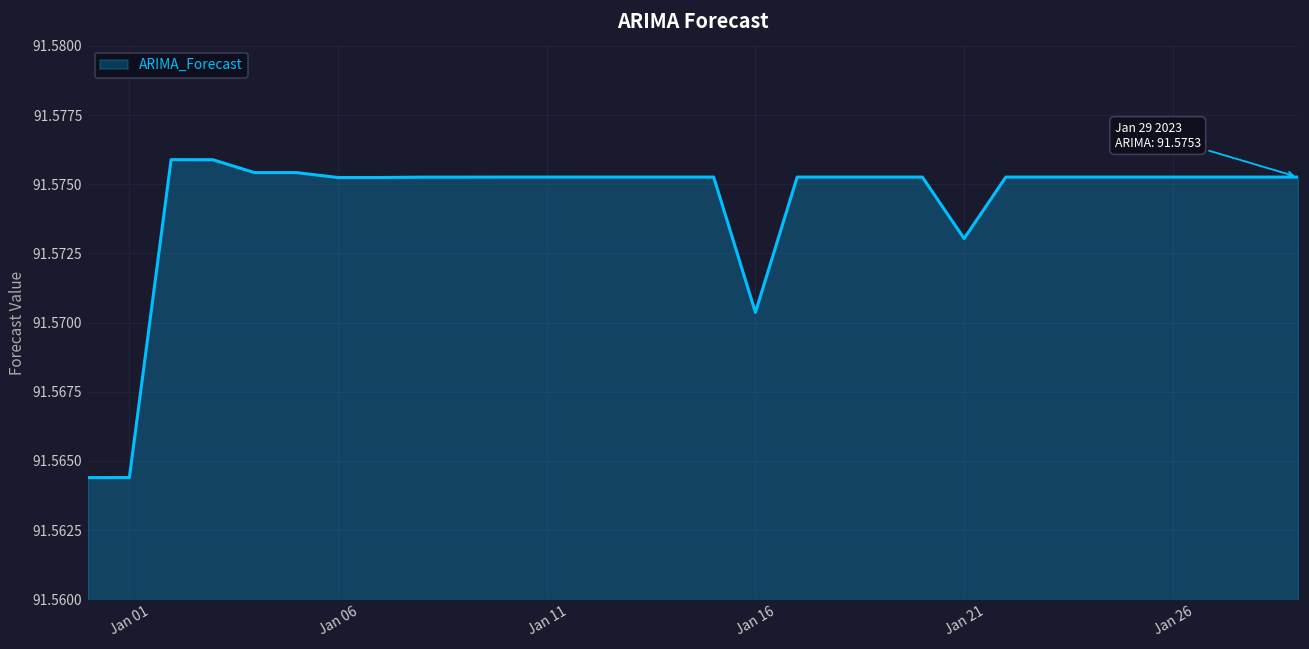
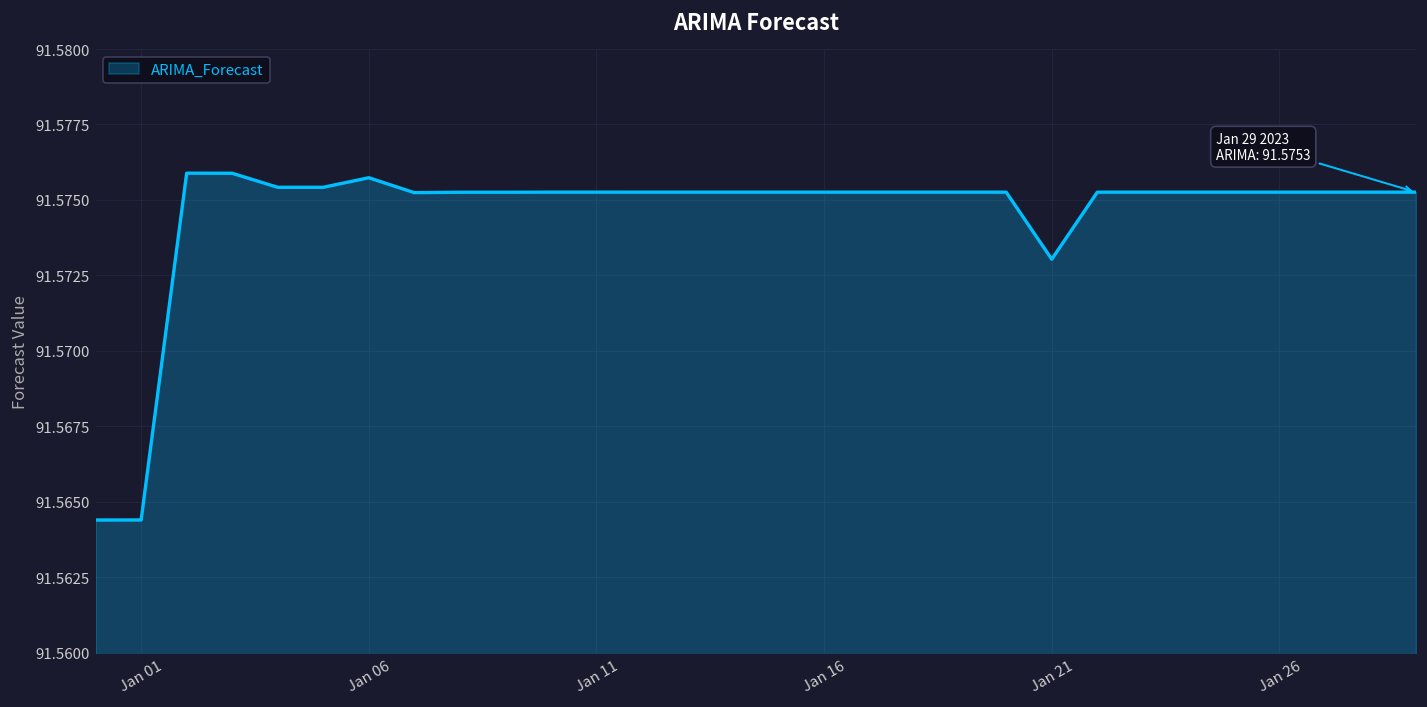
Jan 06: 91.5752 -> 91.5757
Jan 16: 91.5704 -> 91.5753
